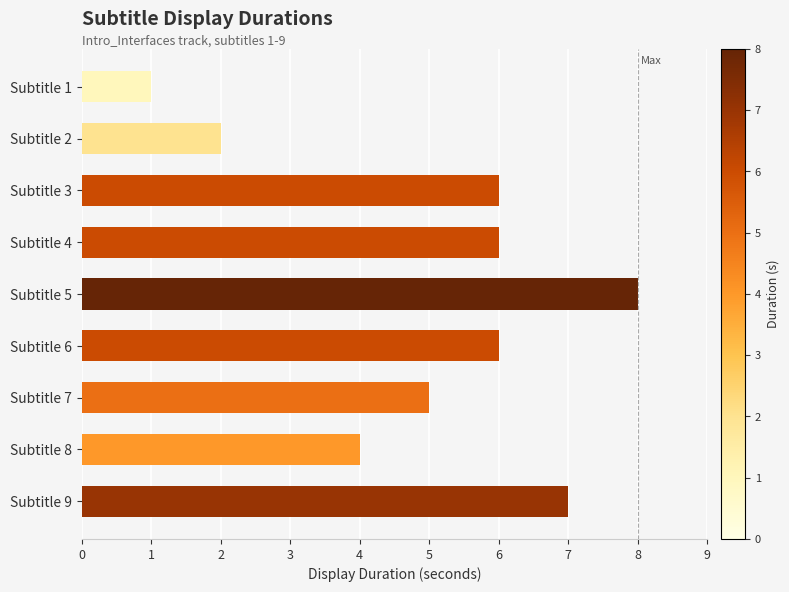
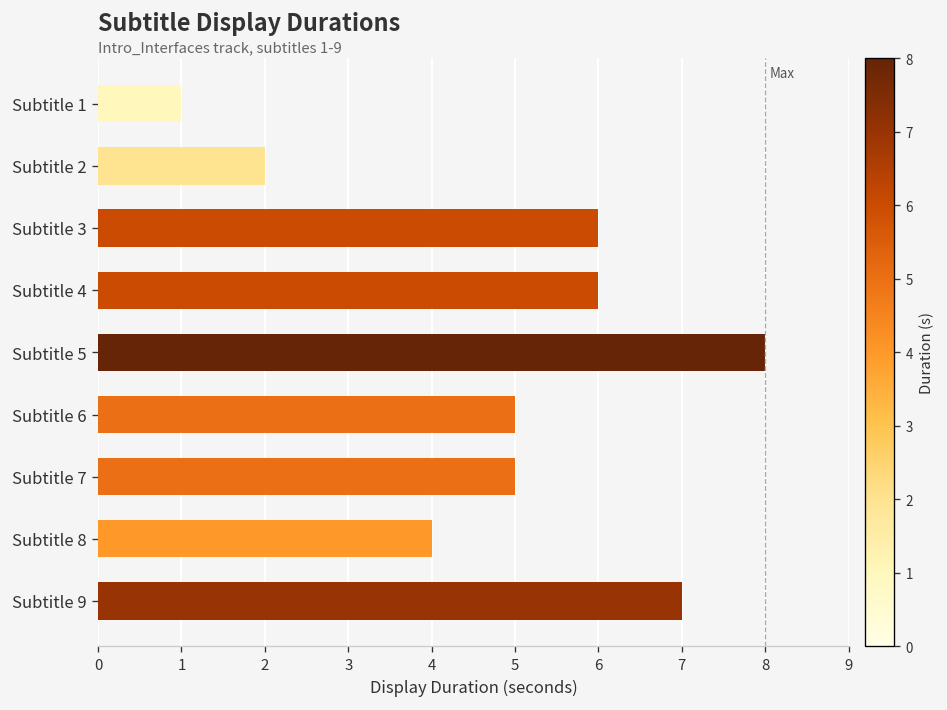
Subtitle 6: 6 -> 5
